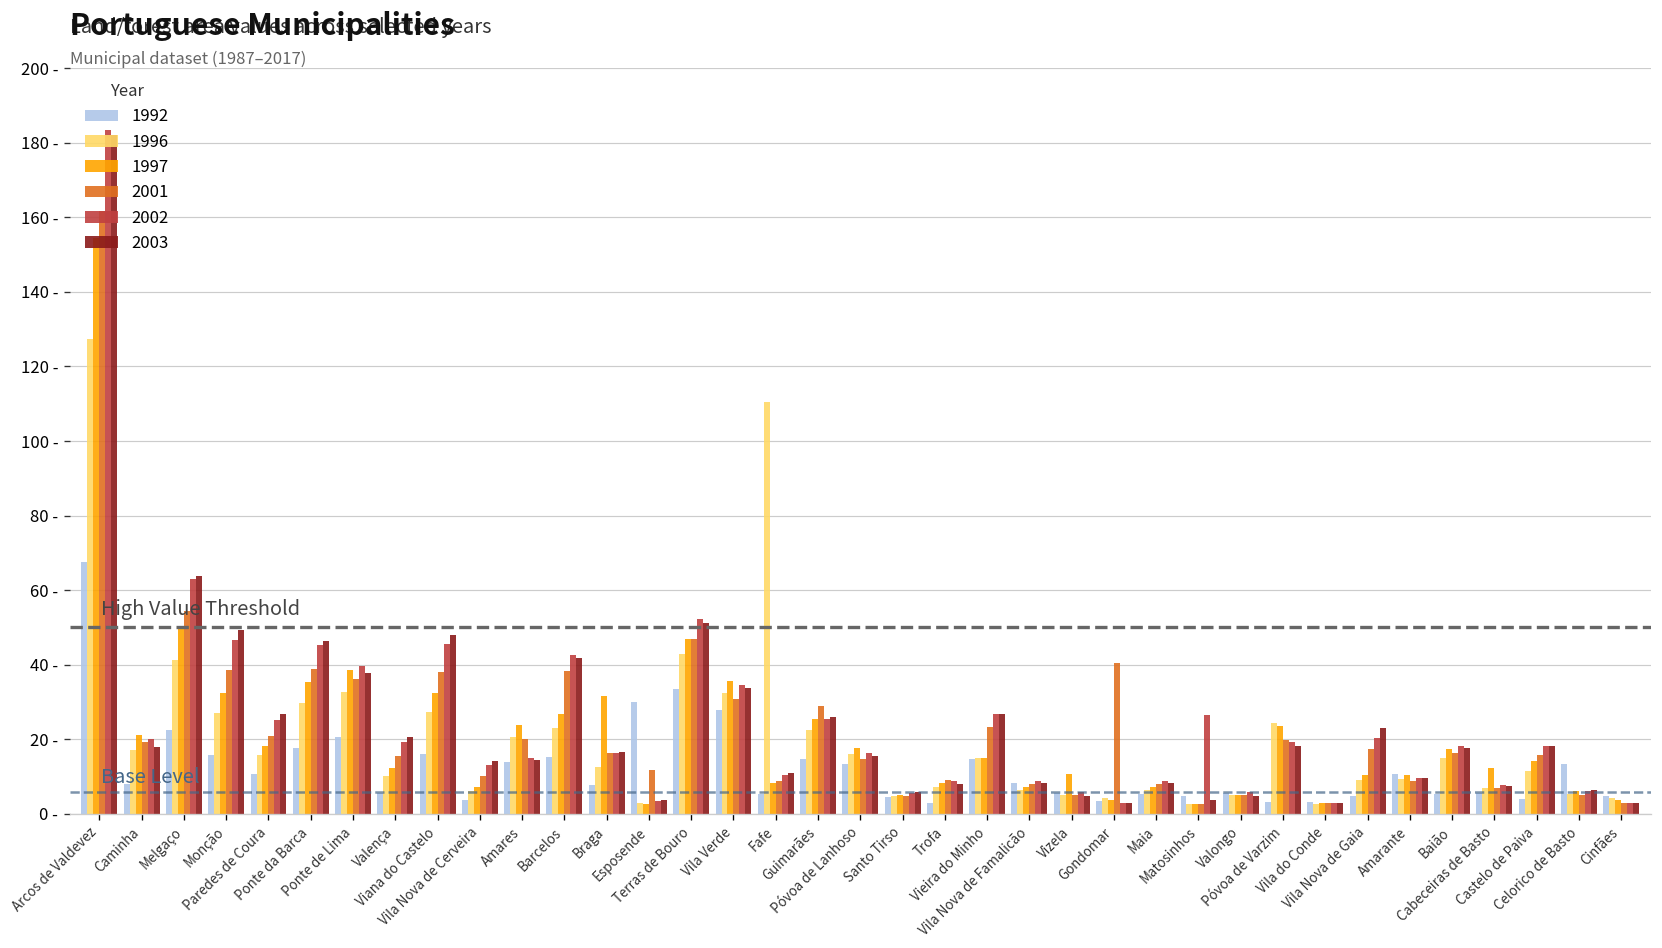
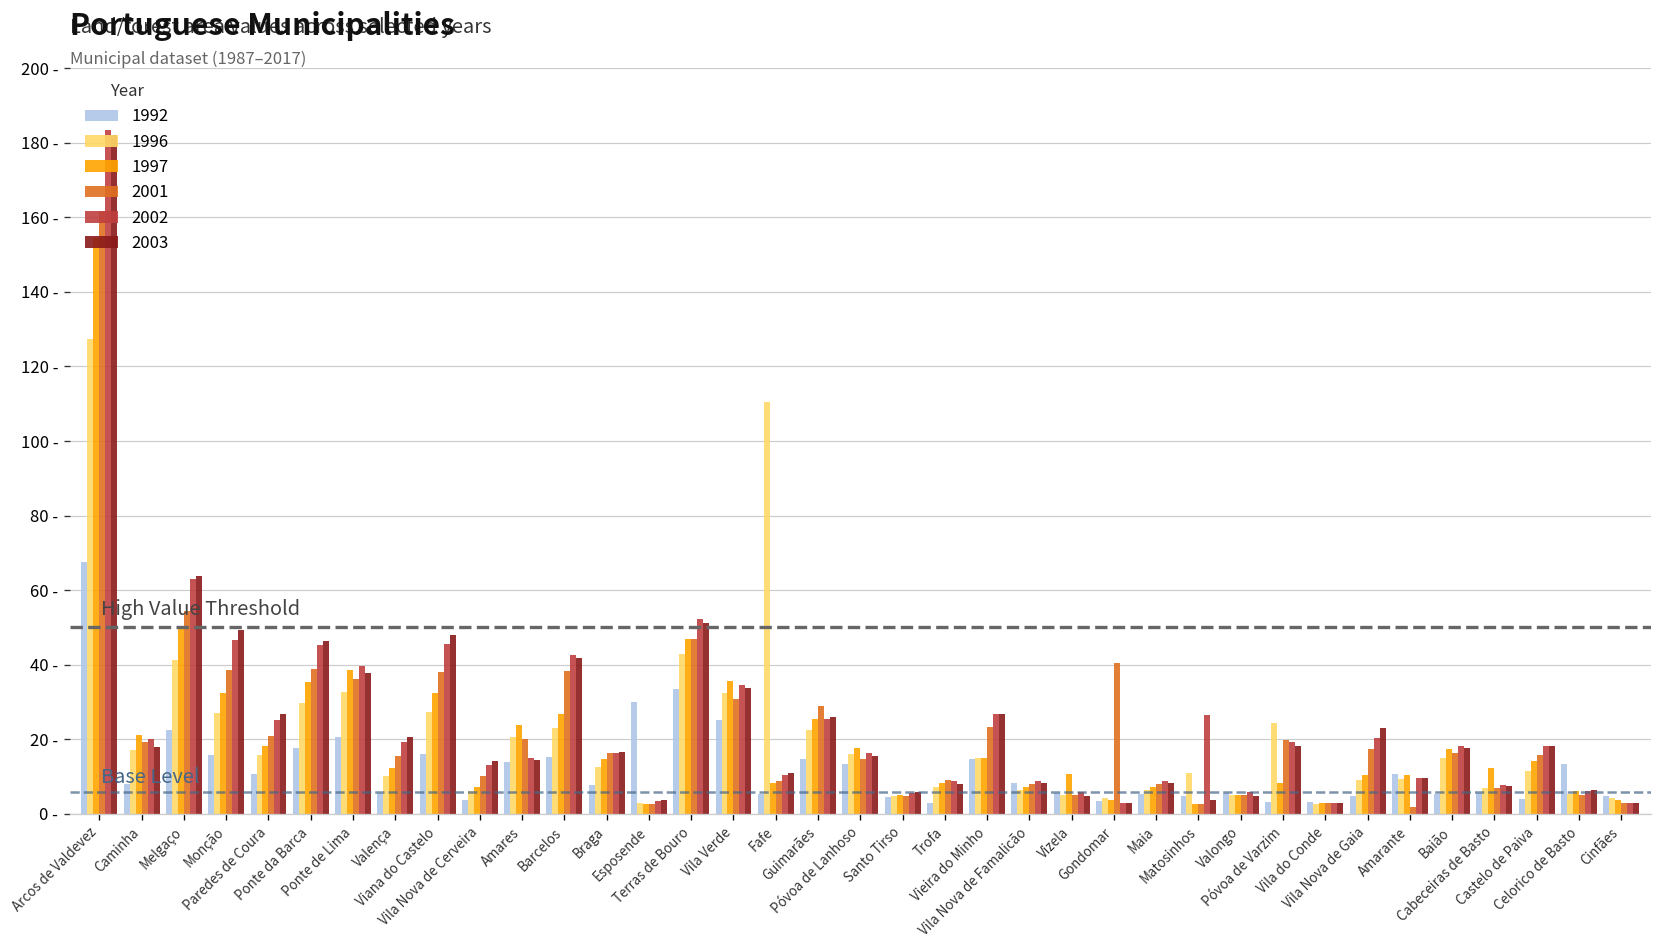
1997, Braga: 32 - -> 15 -
2001, Esposende: 12 - -> 3 -
1992, Vila Verde: 28 - -> 25 -
1996, Matosinhos: 3 - -> 11 -
1997, Póvoa de Varzim: 24 - -> 8 -
2001, Amarante: 9 - -> 2 -
